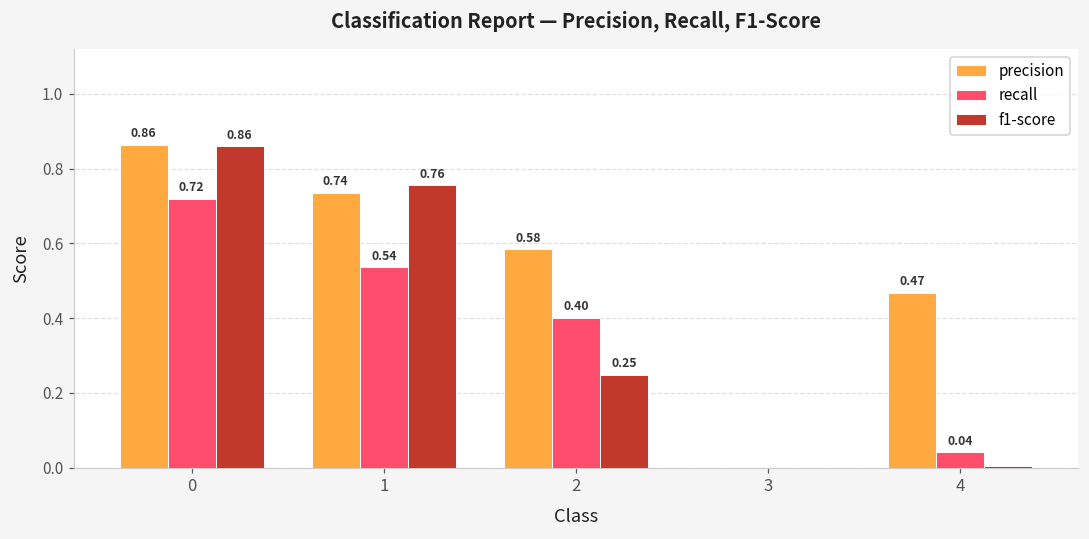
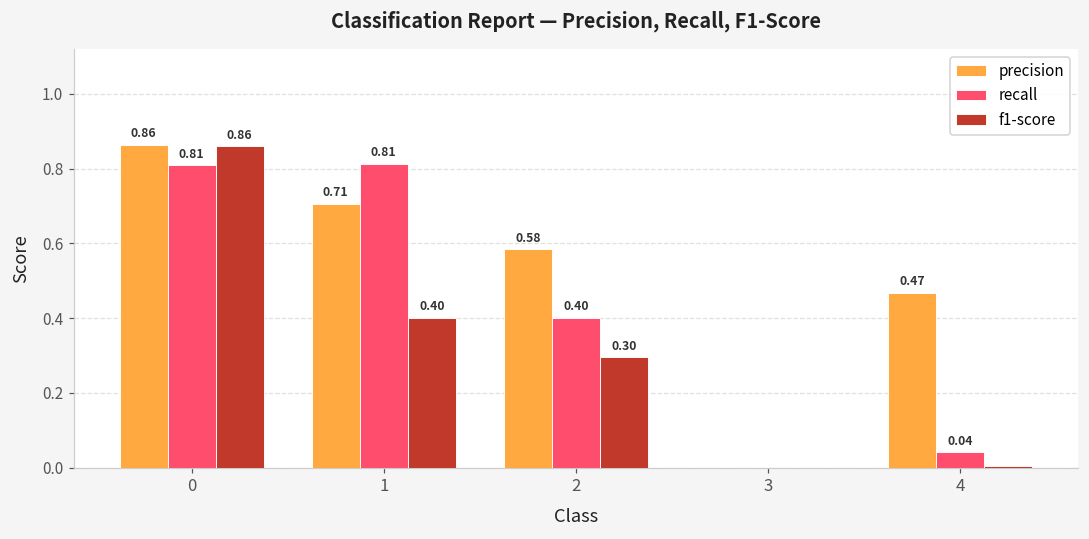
recall, 0: 0.72 -> 0.81
precision, 1: 0.74 -> 0.71
recall, 1: 0.54 -> 0.81
f1-score, 1: 0.76 -> 0.40
f1-score, 2: 0.25 -> 0.30
